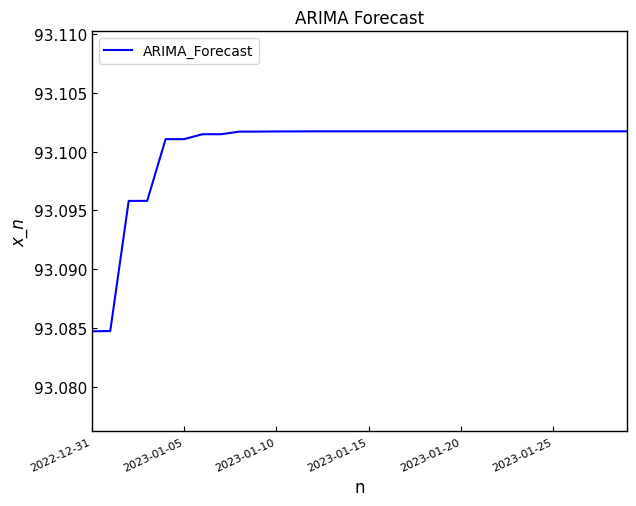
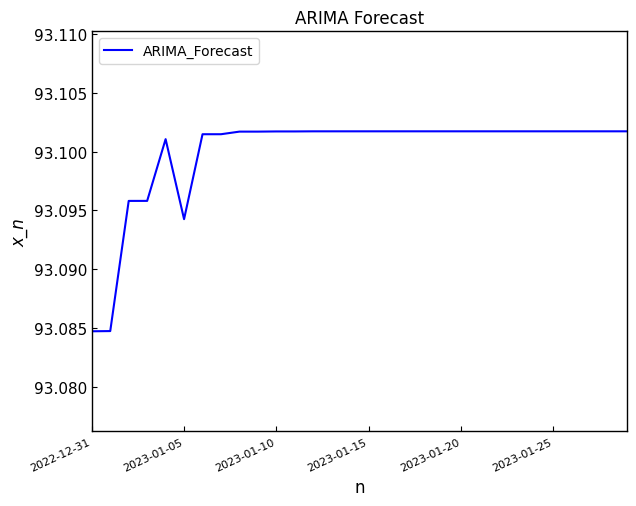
2023-01-05: 93.1011 -> 93.0943
